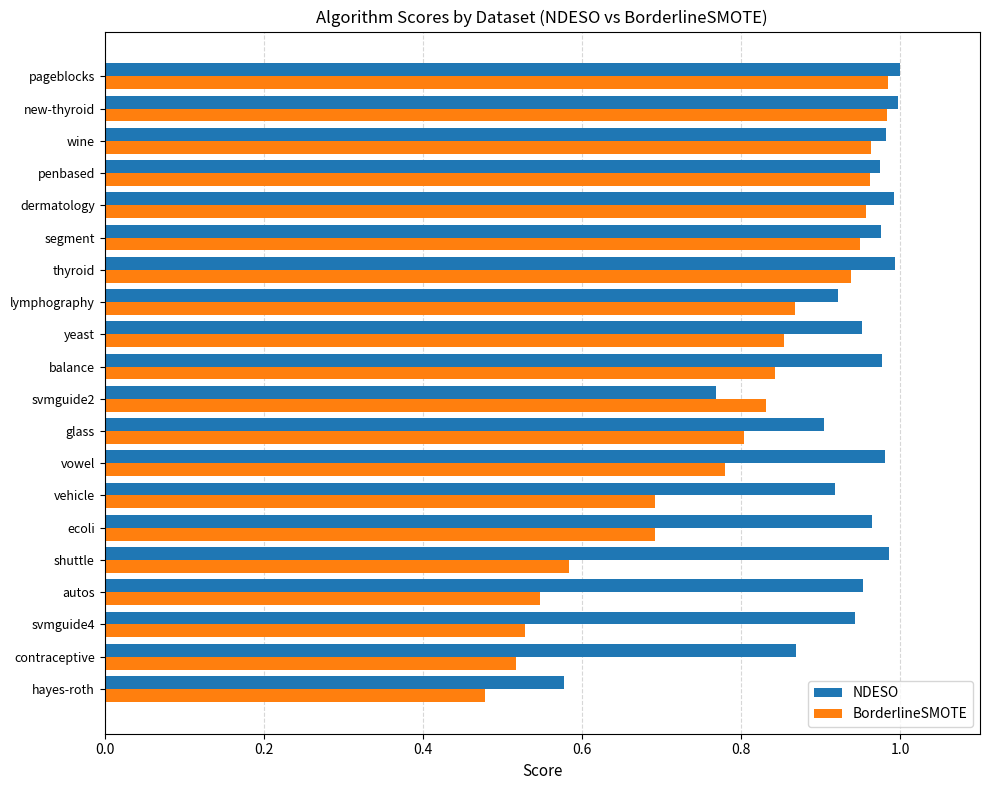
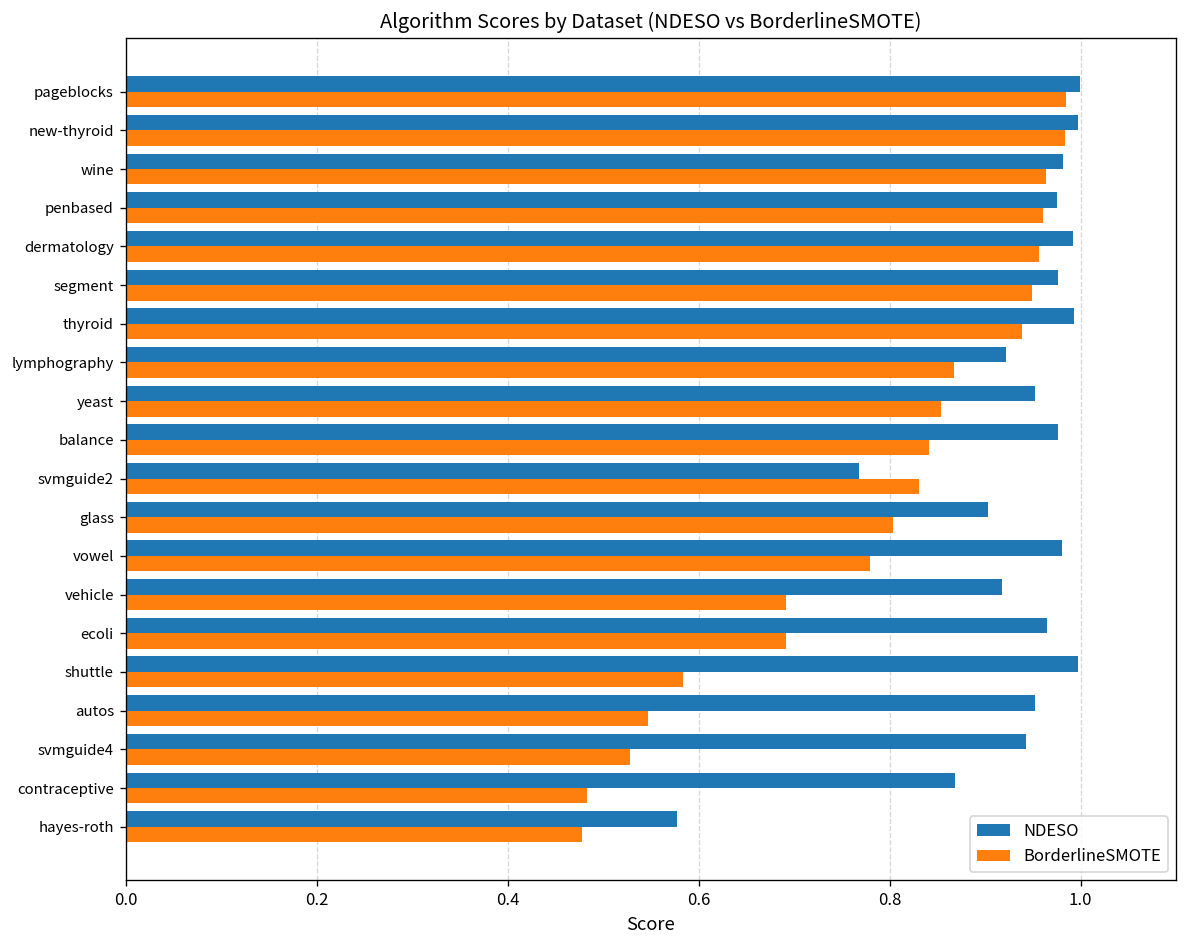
NDESO, shuttle: 0.99 -> 1.00
BorderlineSMOTE, contraceptive: 0.52 -> 0.48
